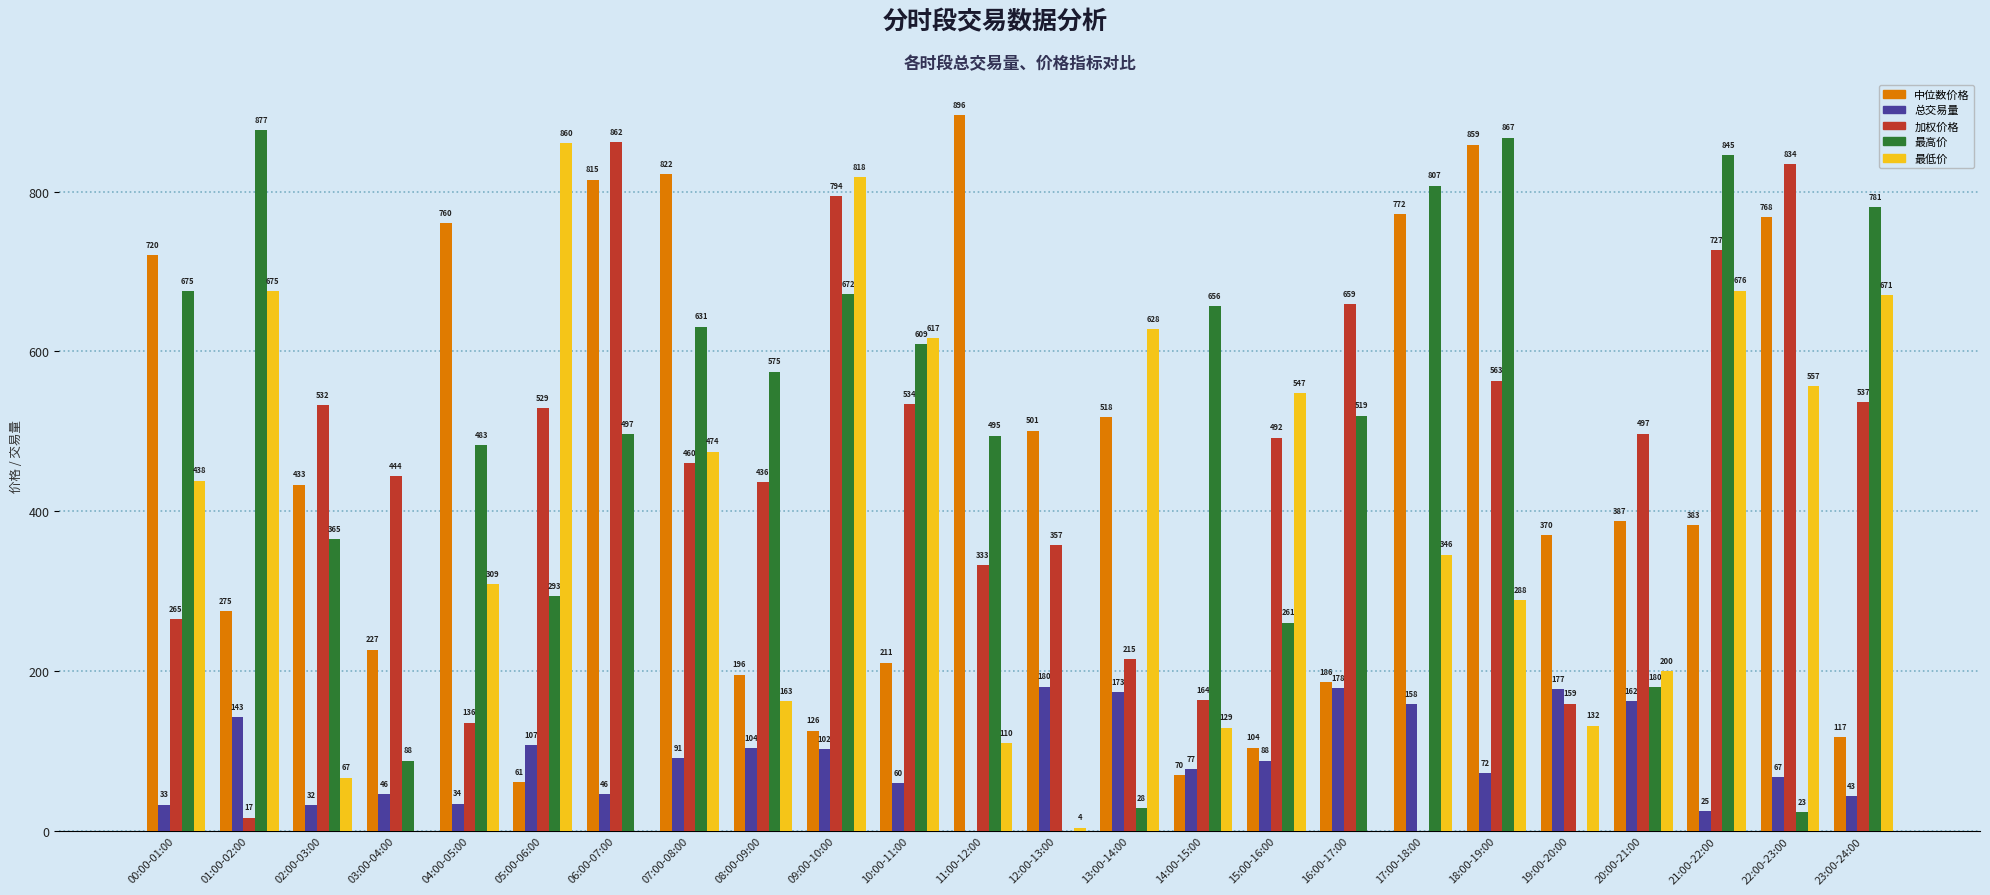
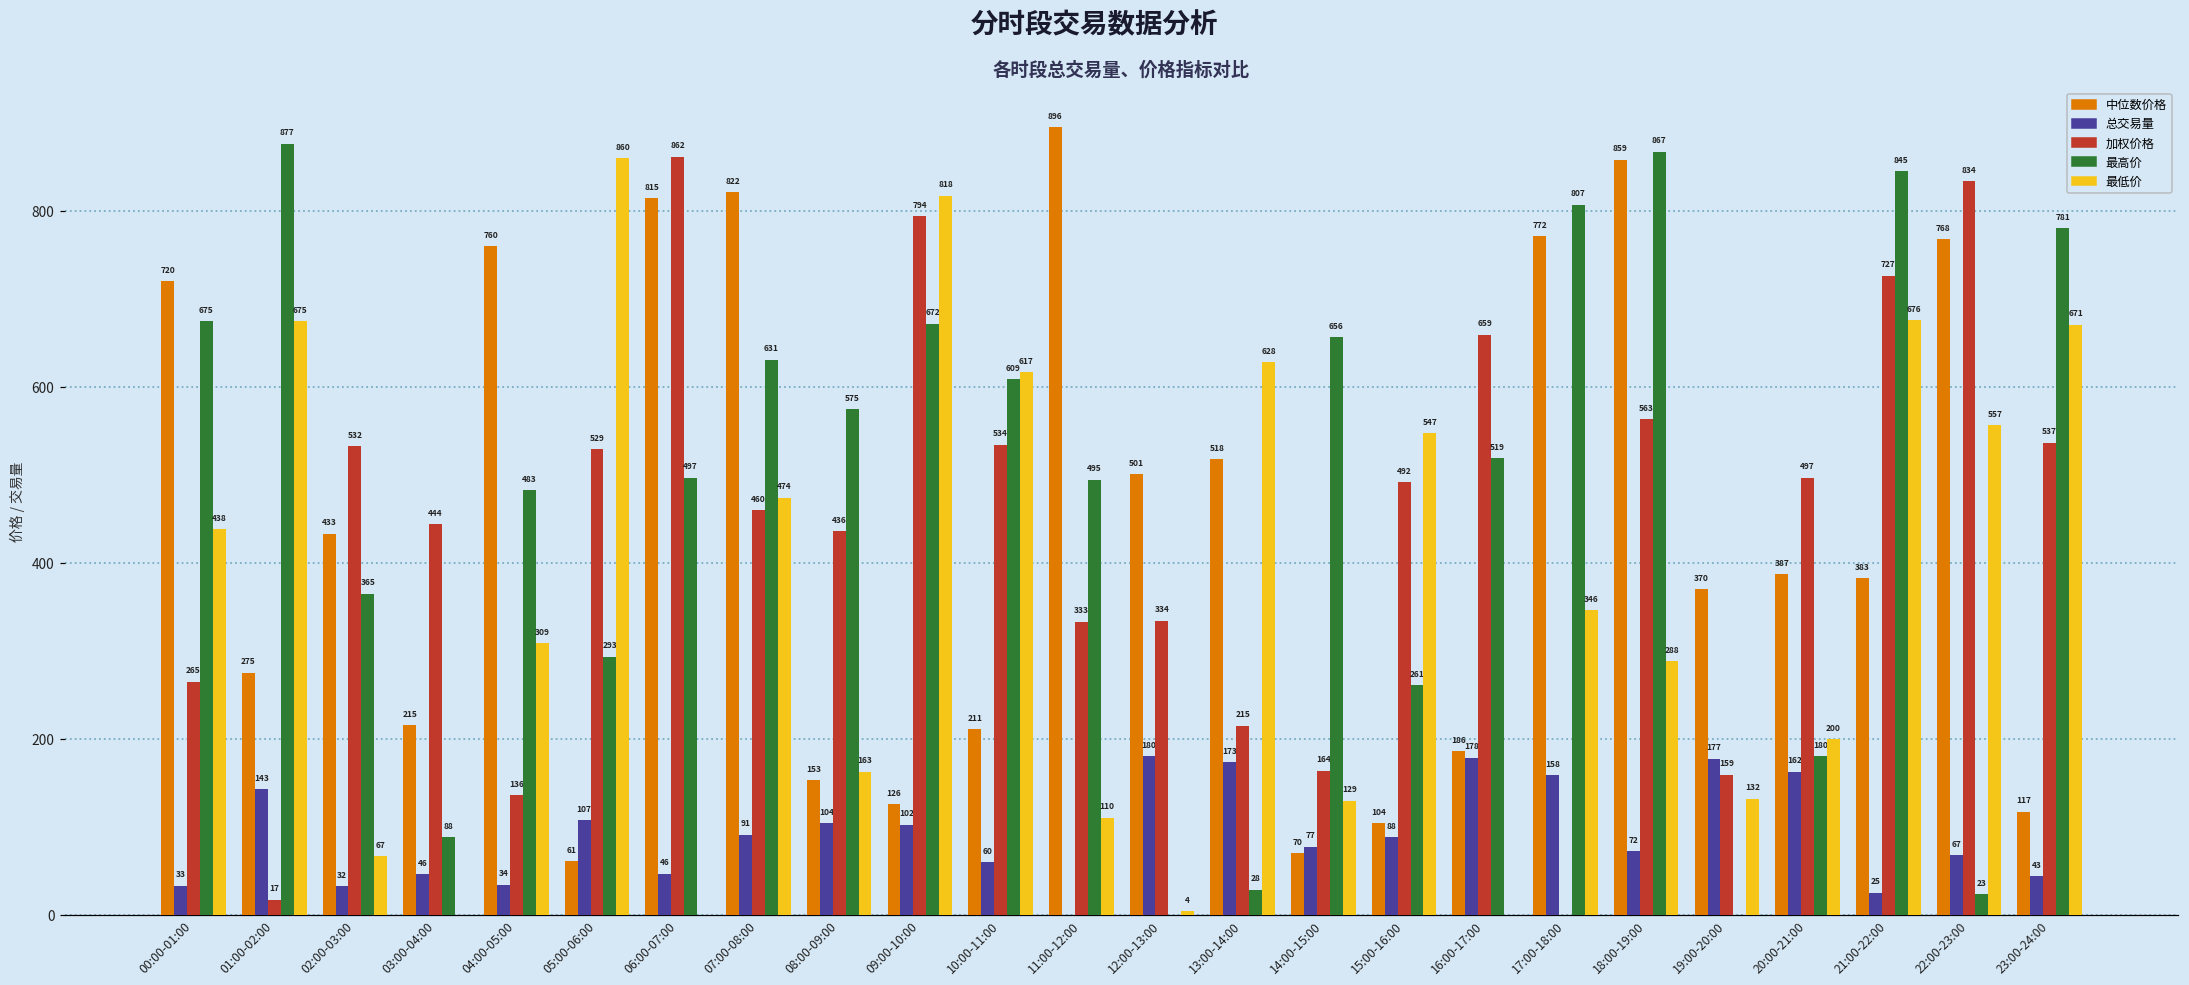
中位数价格, 03:00-04:00: 227 -> 215
中位数价格, 08:00-09:00: 196 -> 153
加权价格, 12:00-13:00: 357 -> 334
